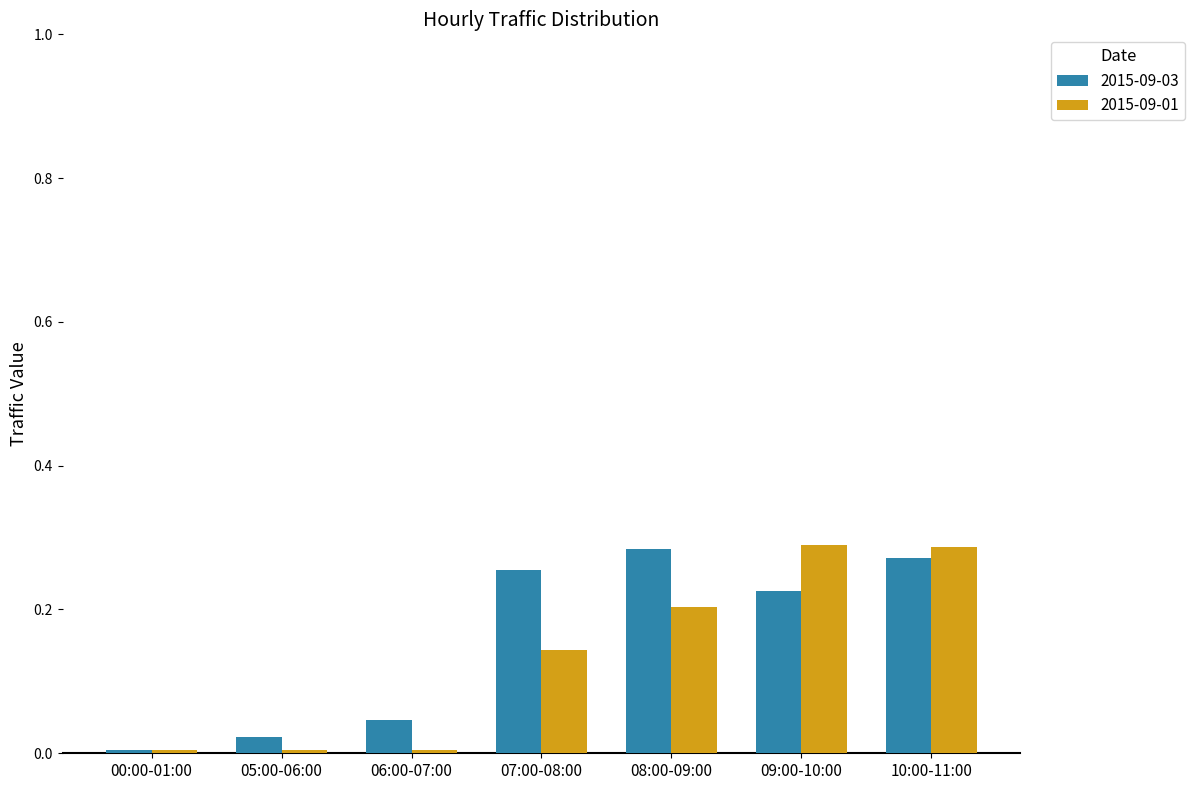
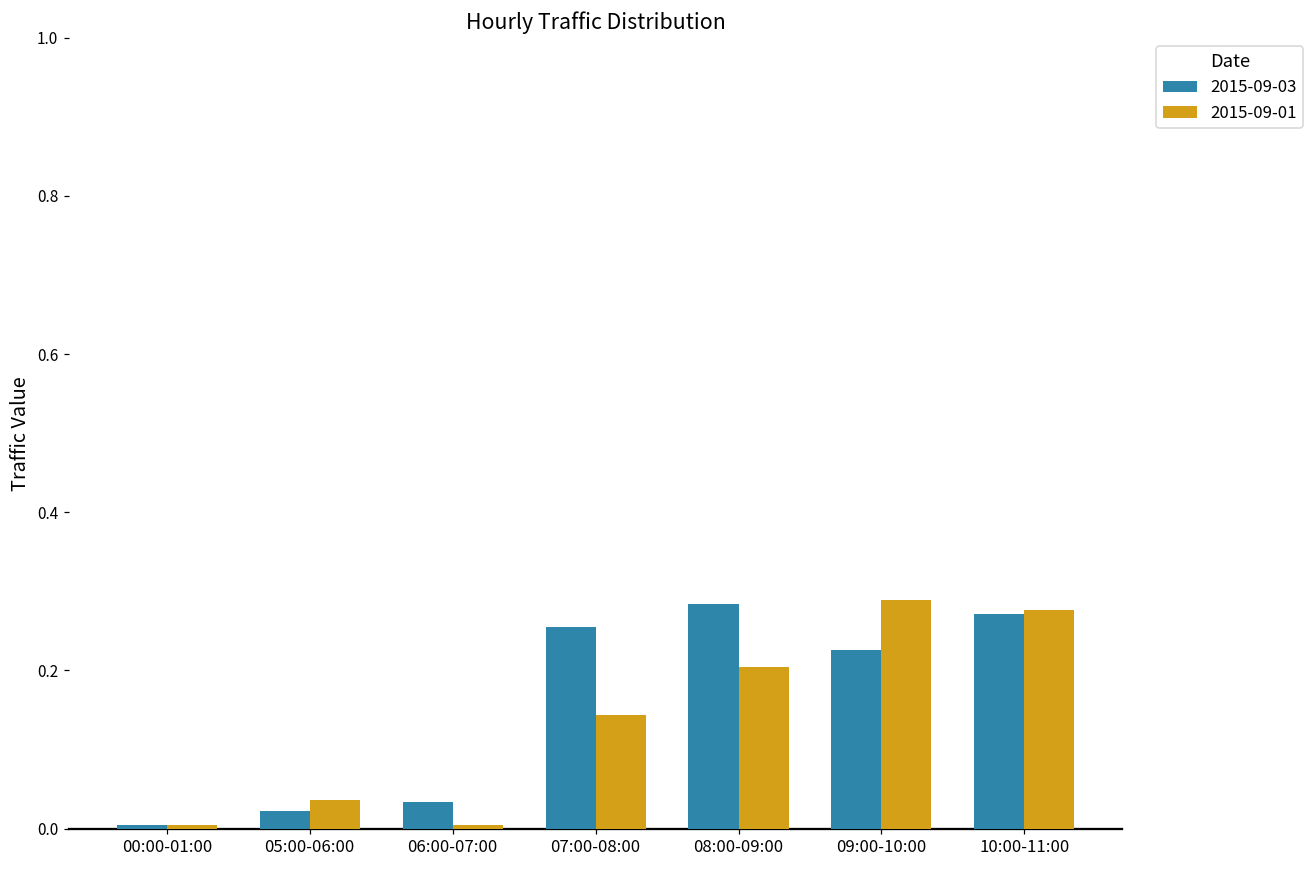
2015-09-01, 05:00-06:00: 0.00 -> 0.04
2015-09-03, 06:00-07:00: 0.05 -> 0.03
2015-09-01, 10:00-11:00: 0.29 -> 0.28
